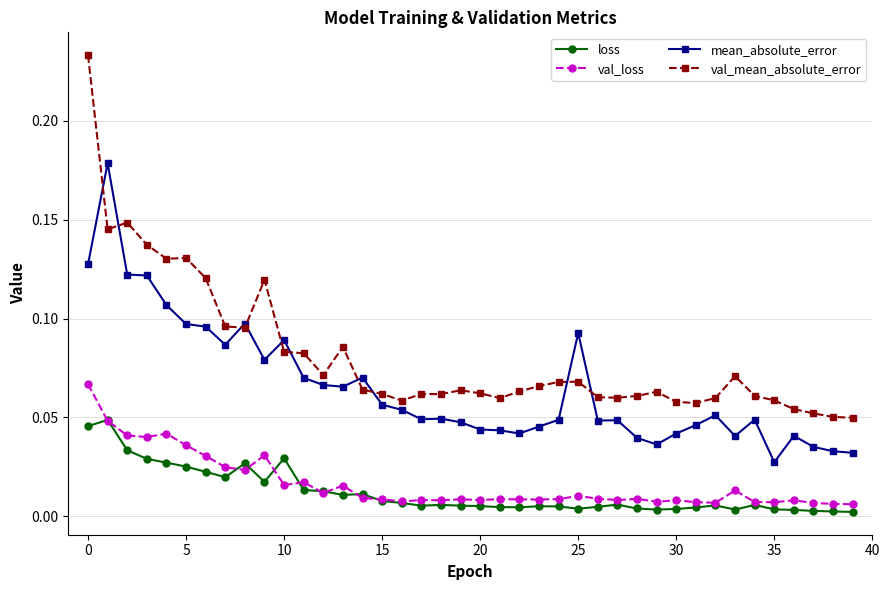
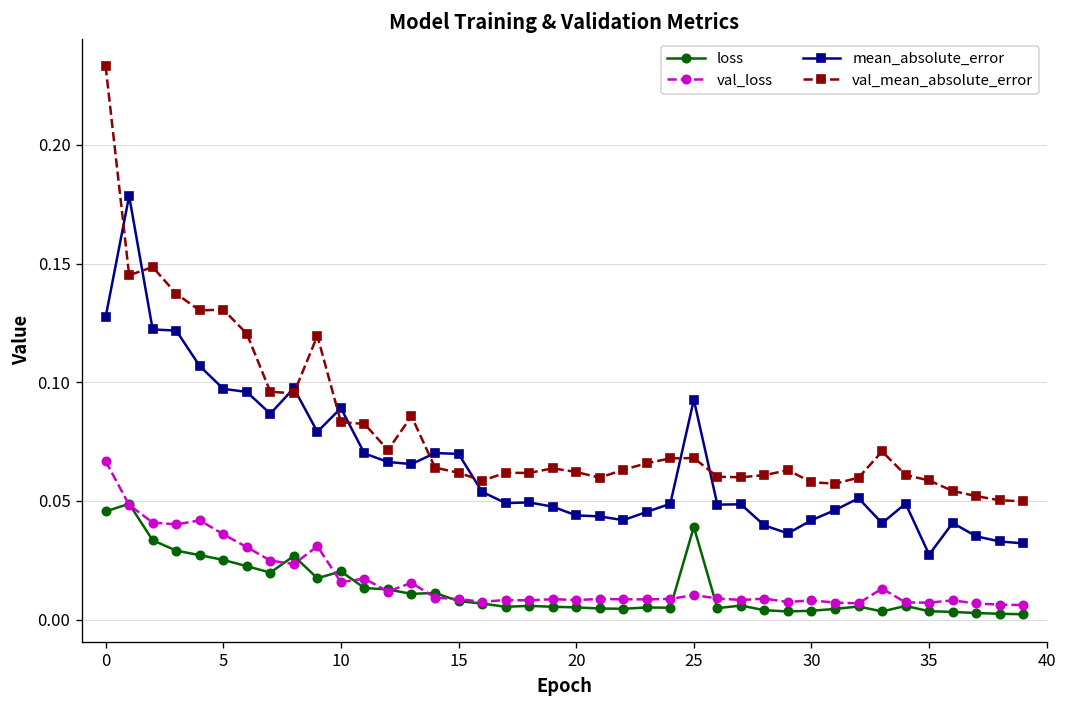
loss, 10: 0.029 -> 0.020
mean_absolute_error, 15: 0.056 -> 0.070
loss, 25: 0.004 -> 0.039
